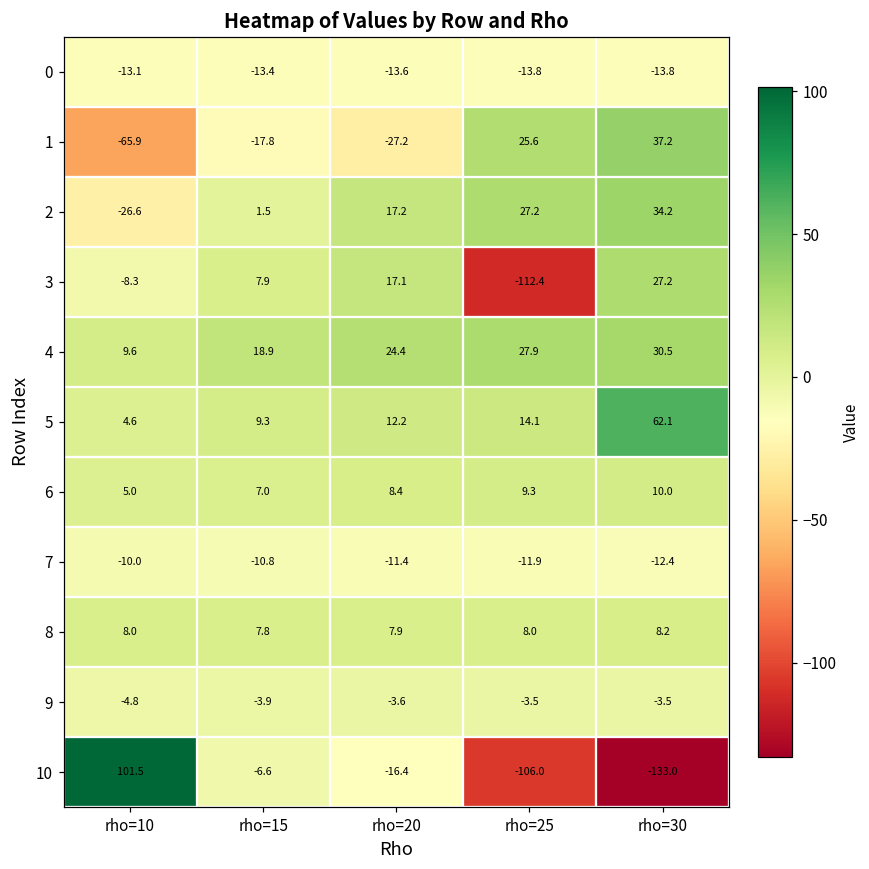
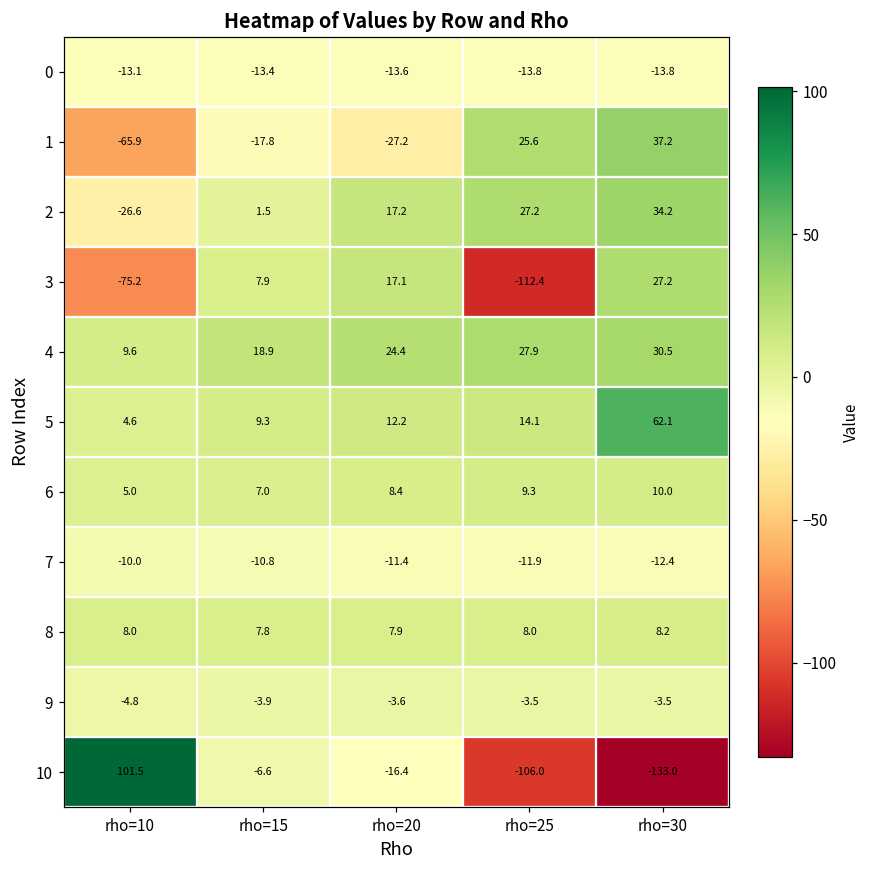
3, rho=10: -8.3 -> -75.2
